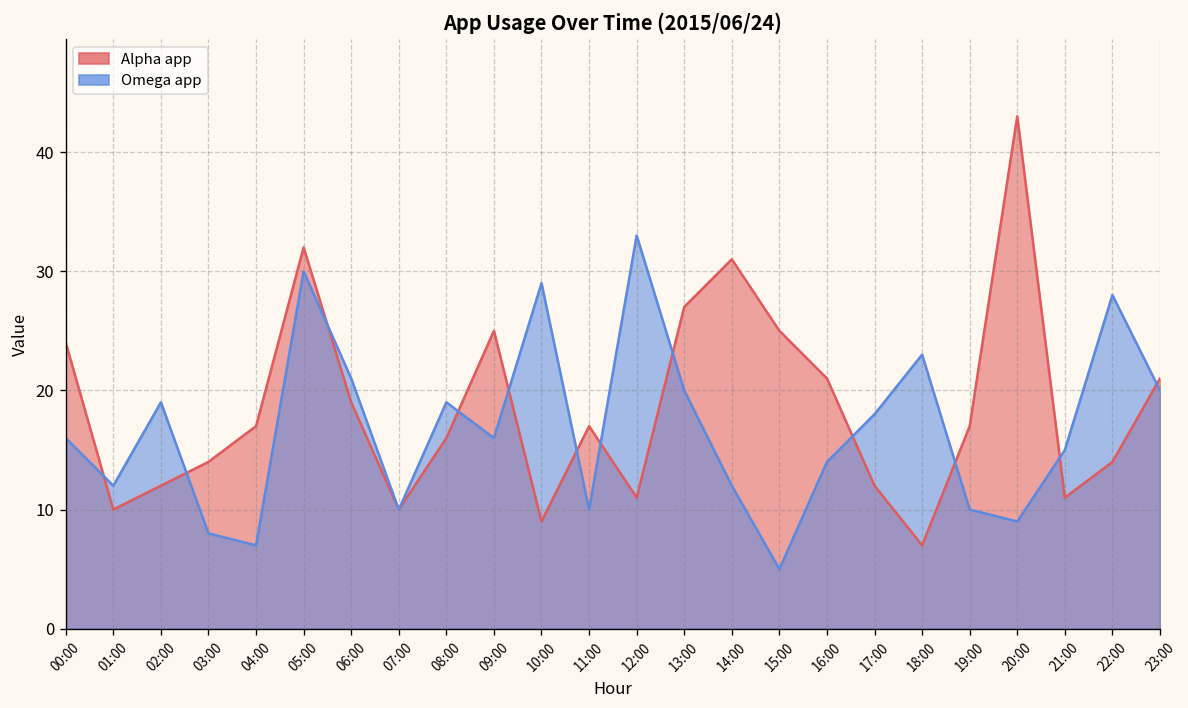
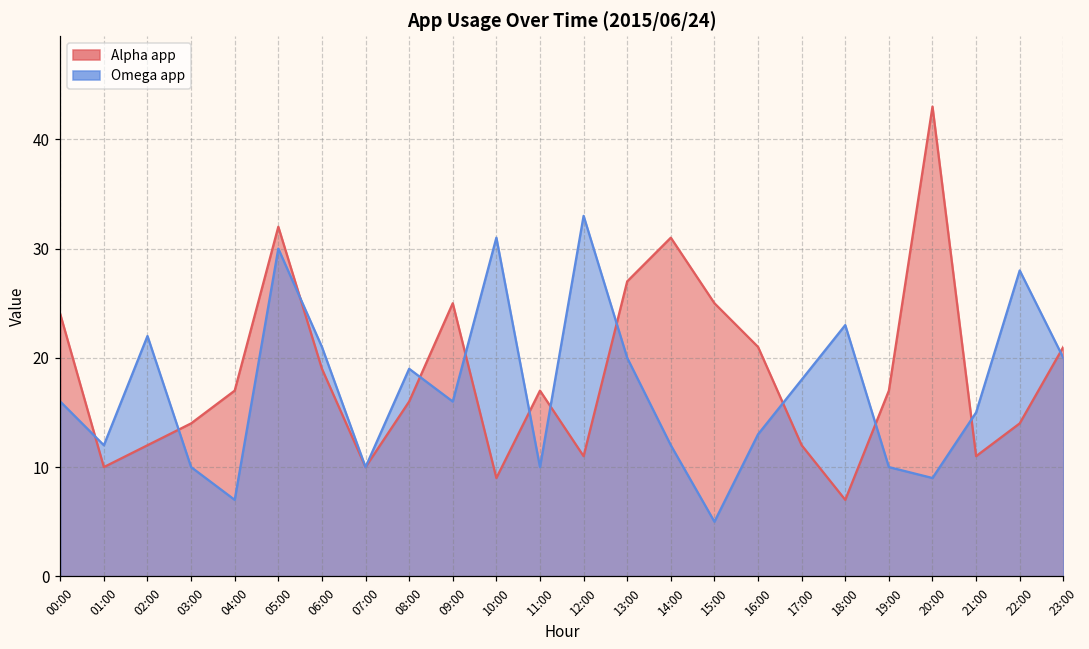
Omega app, 02:00: 19 -> 22
Omega app, 03:00: 8 -> 10
Omega app, 10:00: 29 -> 31
Omega app, 16:00: 14 -> 13
